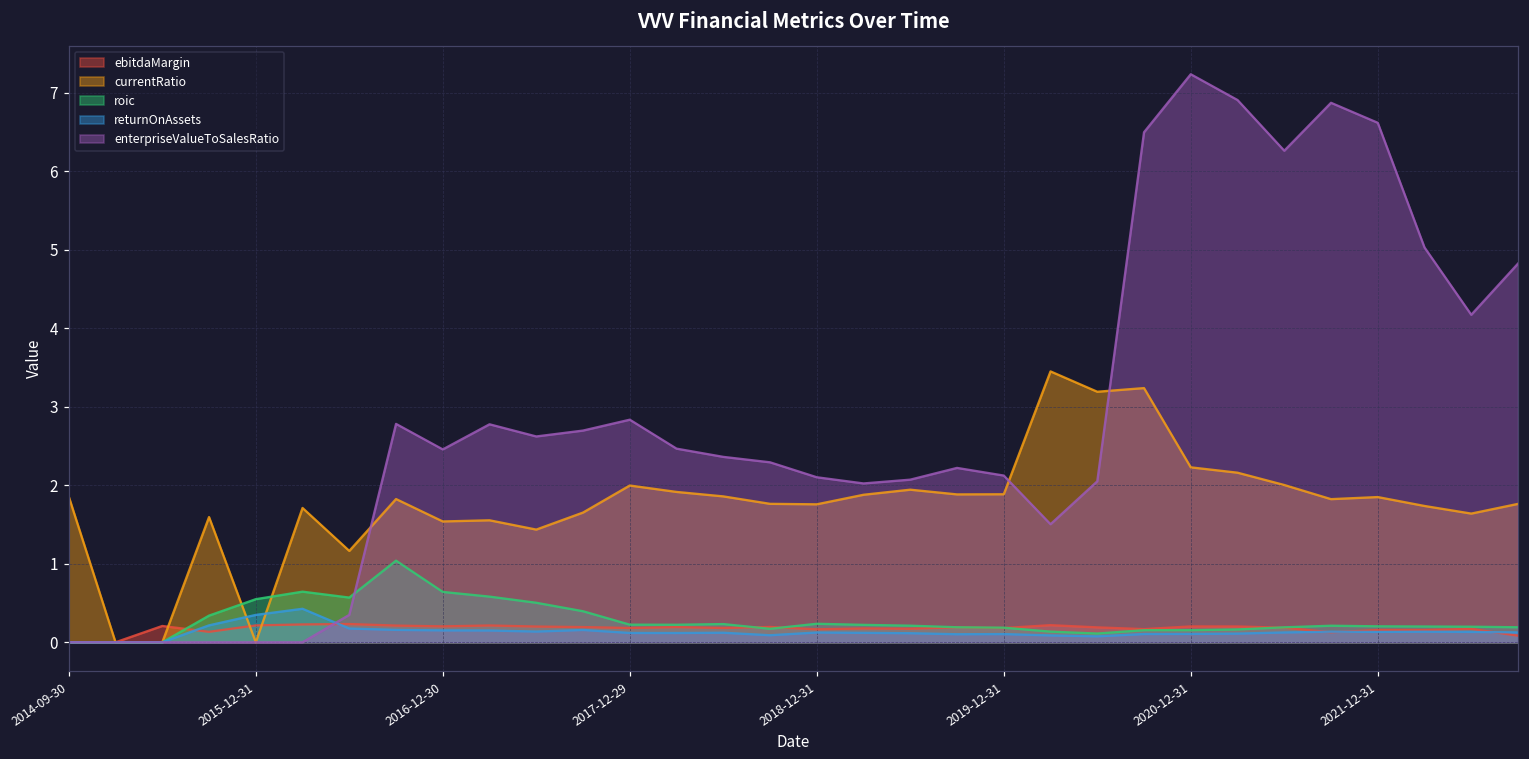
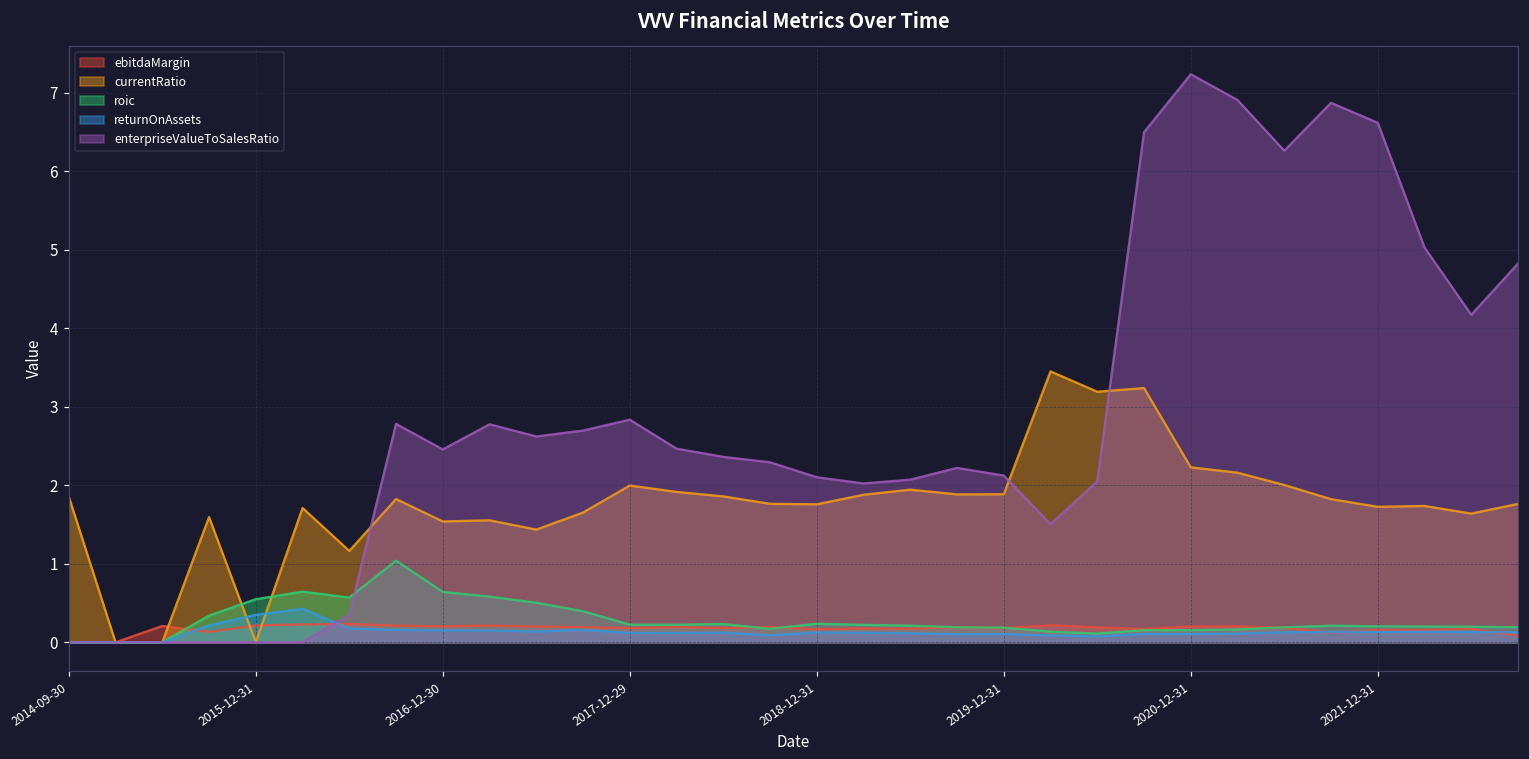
currentRatio, 2021-12-31: 1.9 -> 1.7
